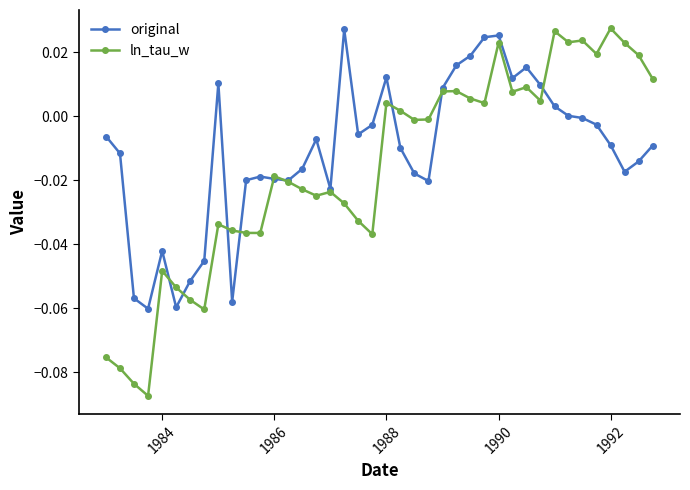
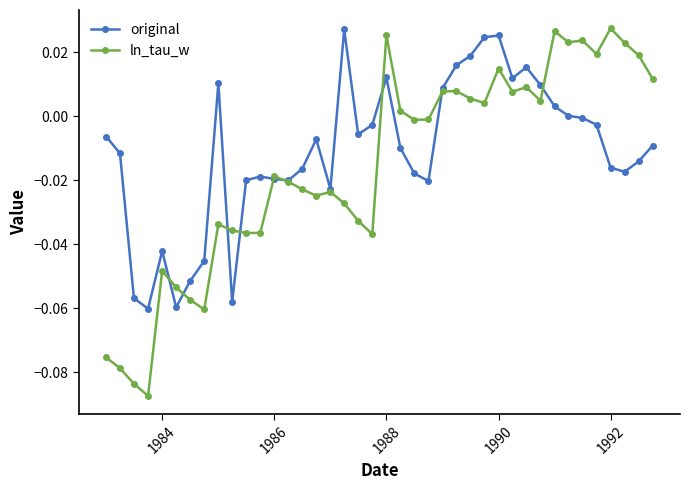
ln_tau_w, 1988: 0.004 -> 0.025
ln_tau_w, 1990: 0.023 -> 0.015
original, 1992: -0.009 -> -0.016
